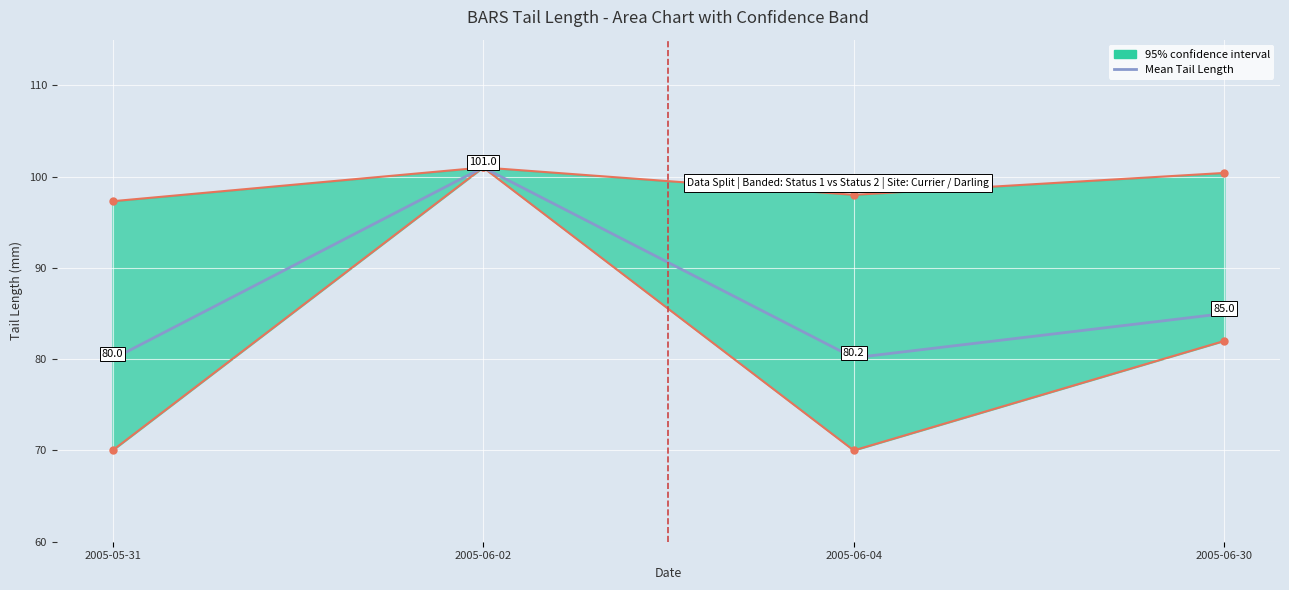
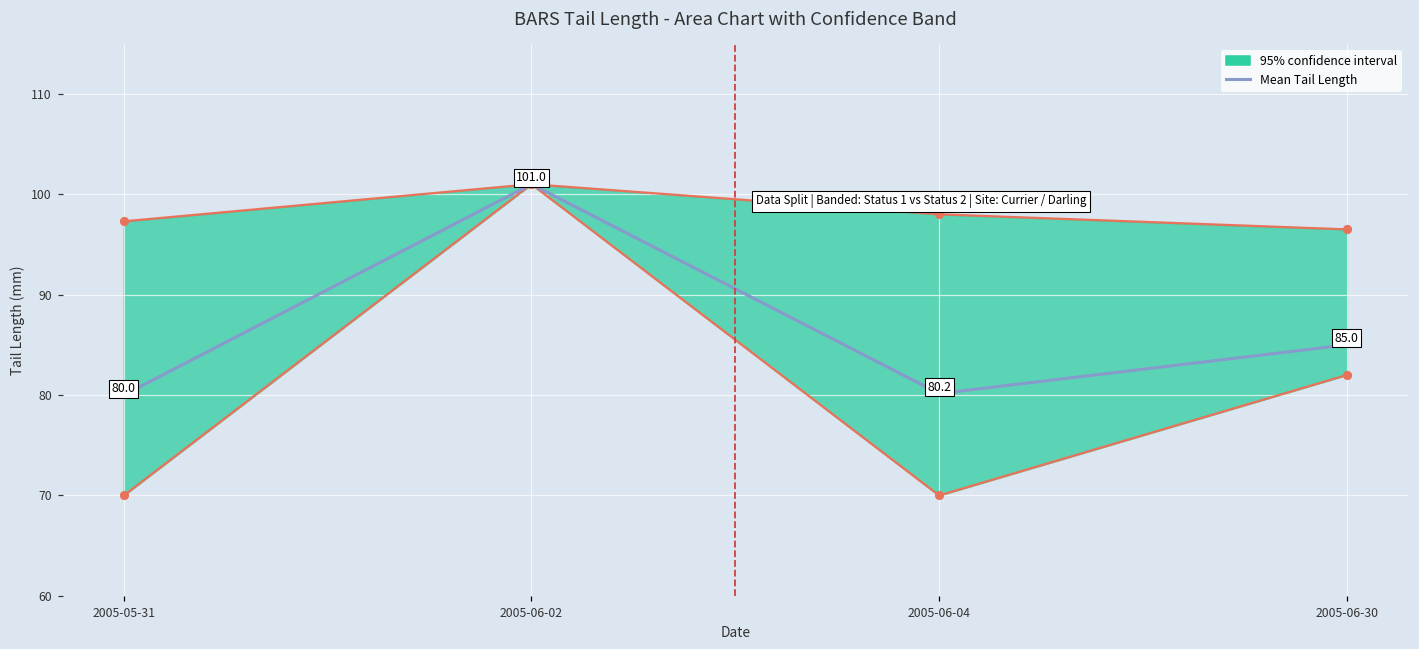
95% confidence interval, 2005-06-30: 100 -> 97
